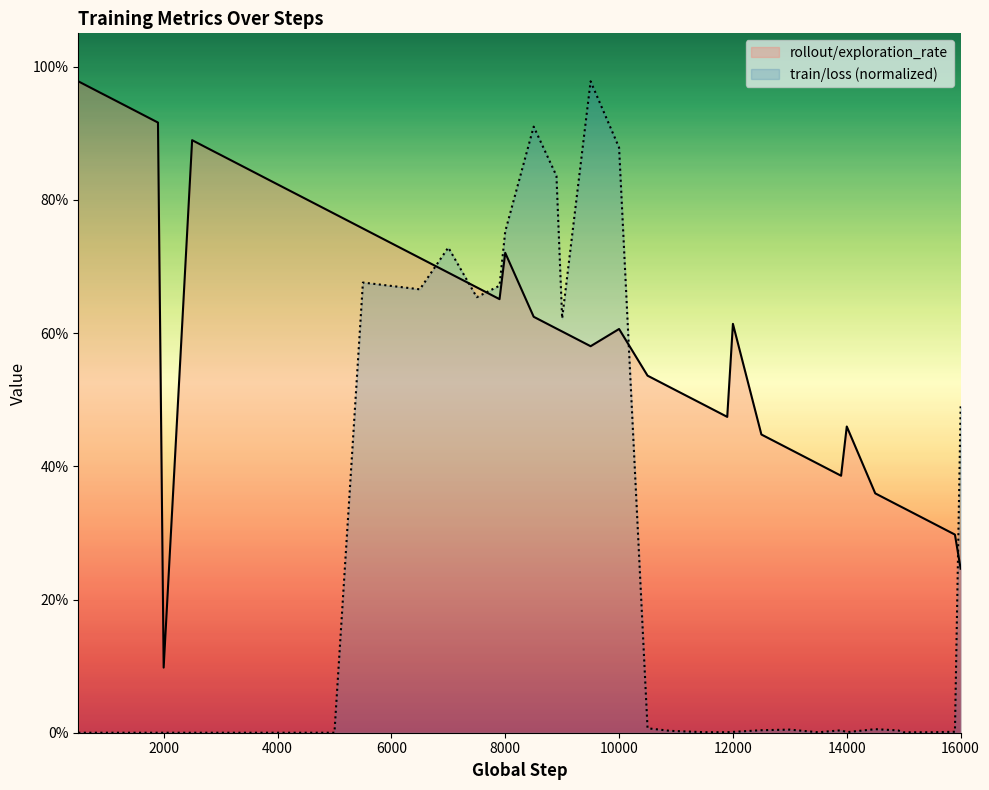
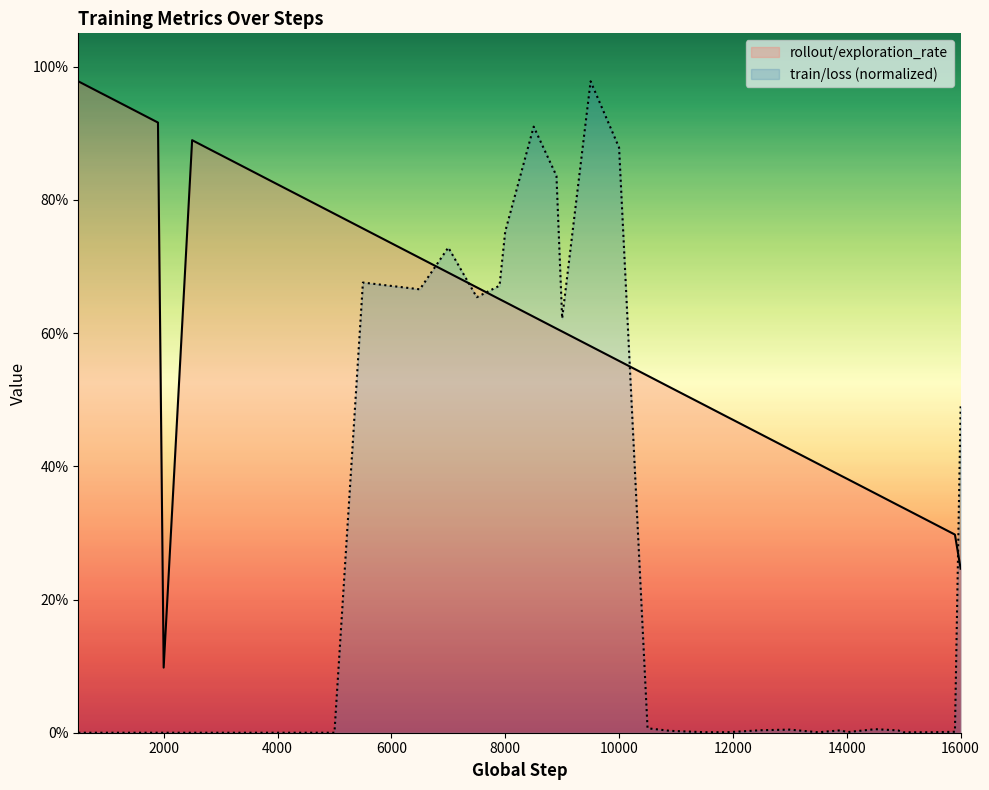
rollout/exploration_rate, 8000: 72% -> 65%
rollout/exploration_rate, 10000: 61% -> 56%
rollout/exploration_rate, 12000: 61% -> 47%
rollout/exploration_rate, 14000: 46% -> 38%
